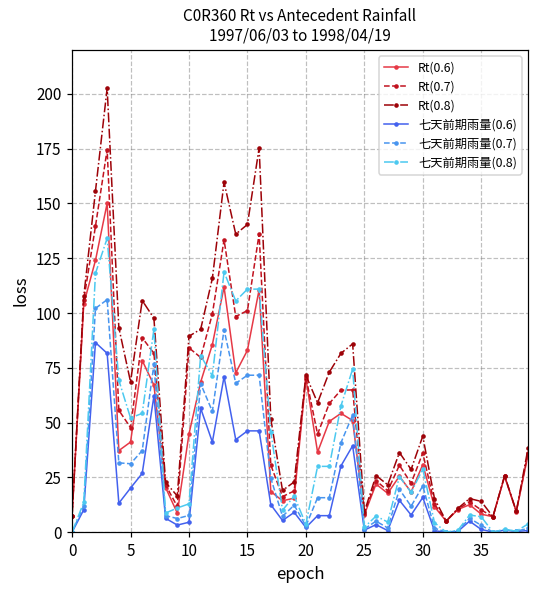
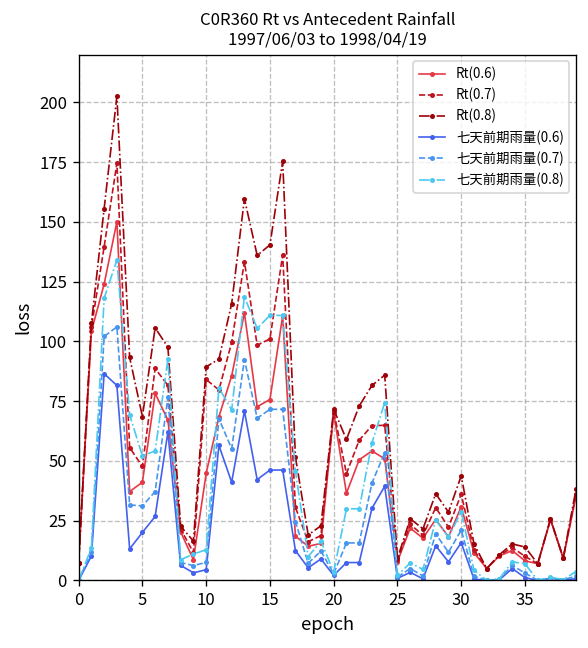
Rt(0.6), 15: 83 -> 76
